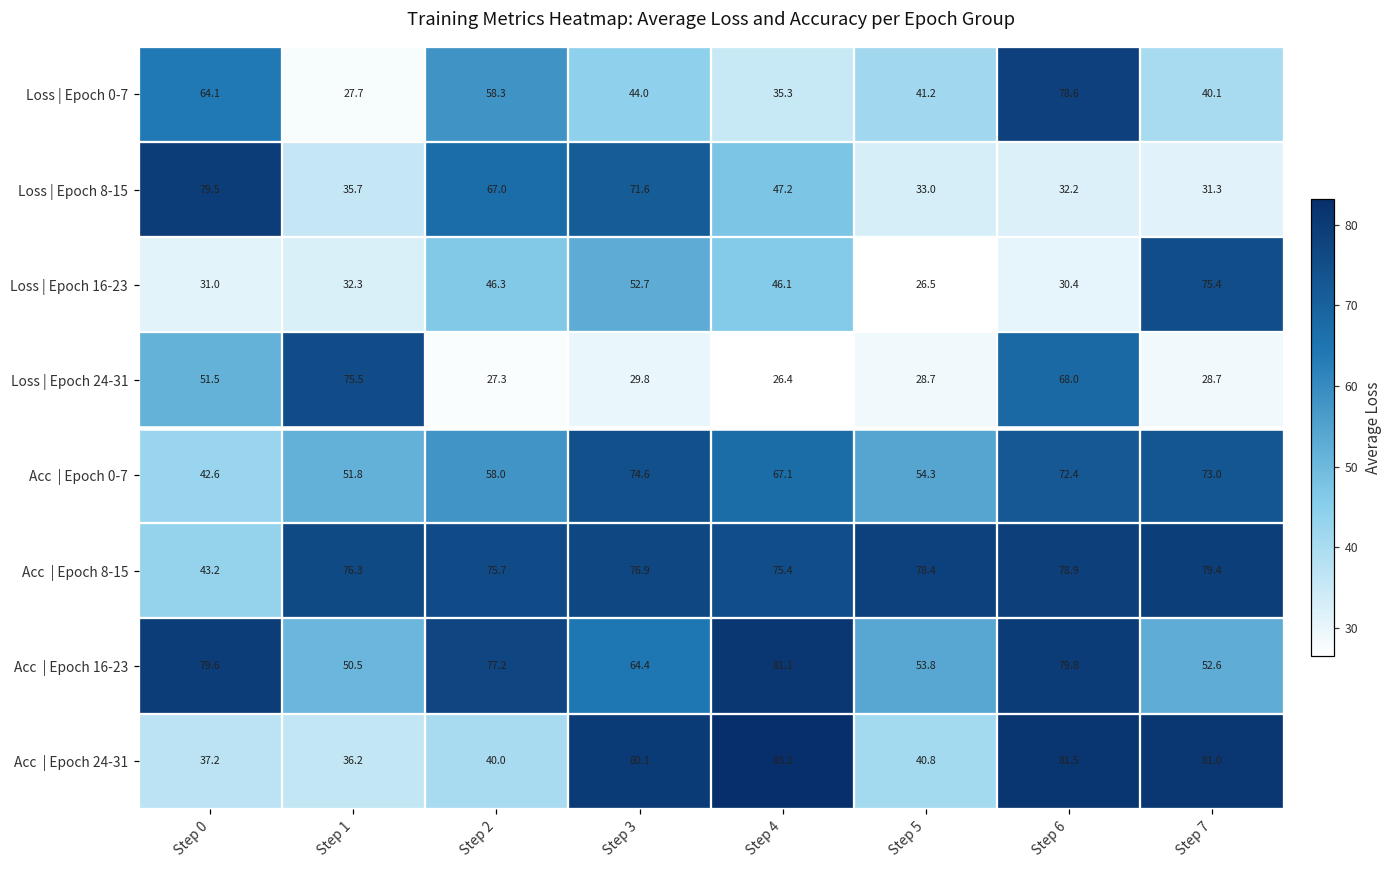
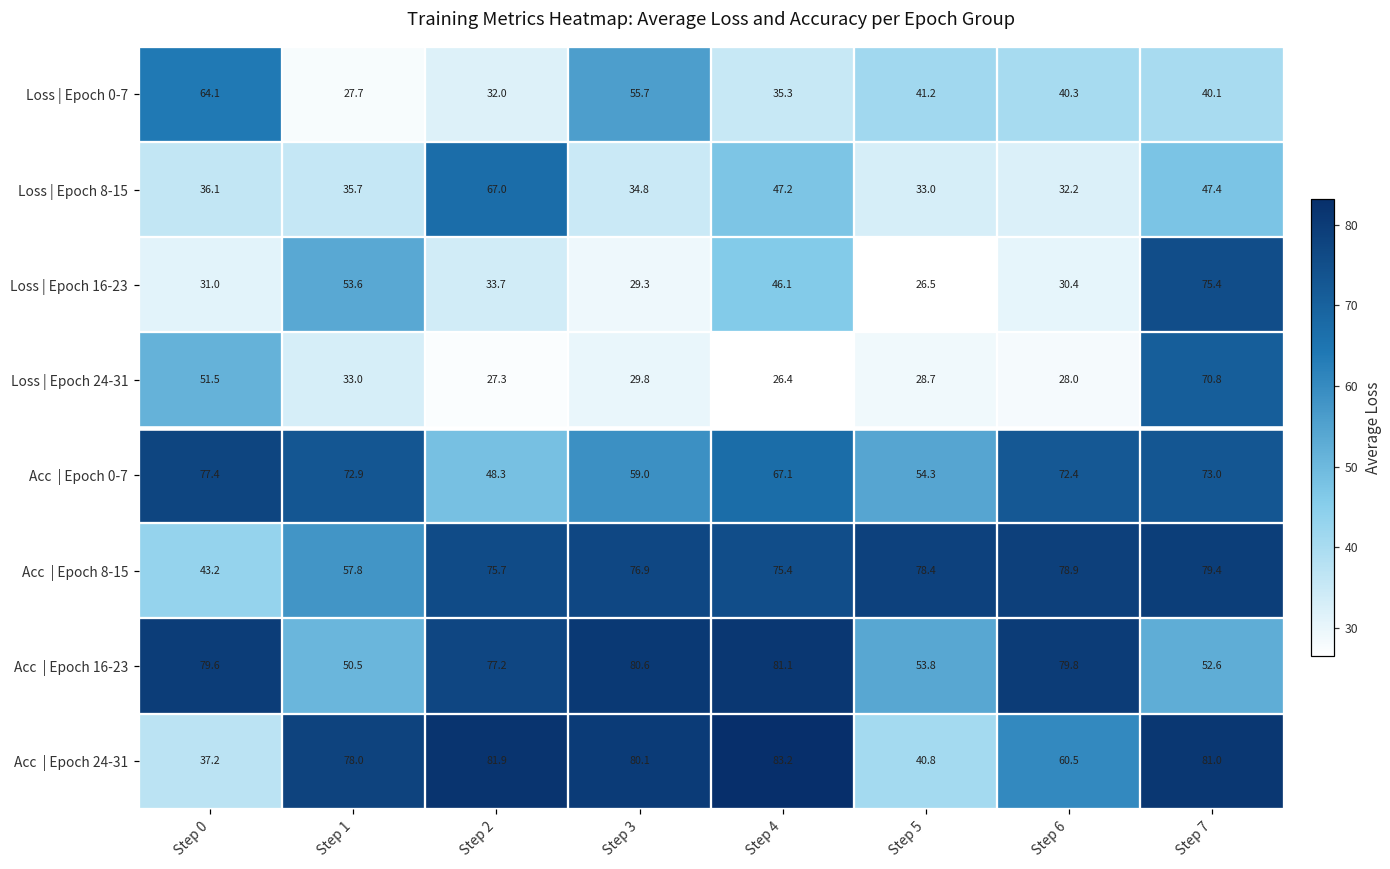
Loss | Epoch 0-7, Step 2: 58.3 -> 32.0
Loss | Epoch 0-7, Step 3: 44.0 -> 55.7
Loss | Epoch 0-7, Step 6: 78.6 -> 40.3
Loss | Epoch 8-15, Step 0: 79.5 -> 36.1
Loss | Epoch 8-15, Step 3: 71.6 -> 34.8
Loss | Epoch 8-15, Step 7: 31.3 -> 47.4
Loss | Epoch 16-23, Step 1: 32.3 -> 53.6
Loss | Epoch 16-23, Step 2: 46.3 -> 33.7
Loss | Epoch 16-23, Step 3: 52.7 -> 29.3
Loss | Epoch 24-31, Step 1: 75.5 -> 33.0
Loss | Epoch 24-31, Step 6: 68.0 -> 28.0
Loss | Epoch 24-31, Step 7: 28.7 -> 70.8
Acc | Epoch 0-7, Step 0: 42.6 -> 77.4
Acc | Epoch 0-7, Step 1: 51.8 -> 72.9
Acc | Epoch 0-7, Step 2: 58.0 -> 48.3
Acc | Epoch 0-7, Step 3: 74.6 -> 59.0
Acc | Epoch 8-15, Step 1: 76.3 -> 57.8
Acc | Epoch 16-23, Step 3: 64.4 -> 80.6
Acc | Epoch 24-31, Step 1: 36.2 -> 78.0
Acc | Epoch 24-31, Step 2: 40.0 -> 81.9
Acc | Epoch 24-31, Step 6: 81.5 -> 60.5
